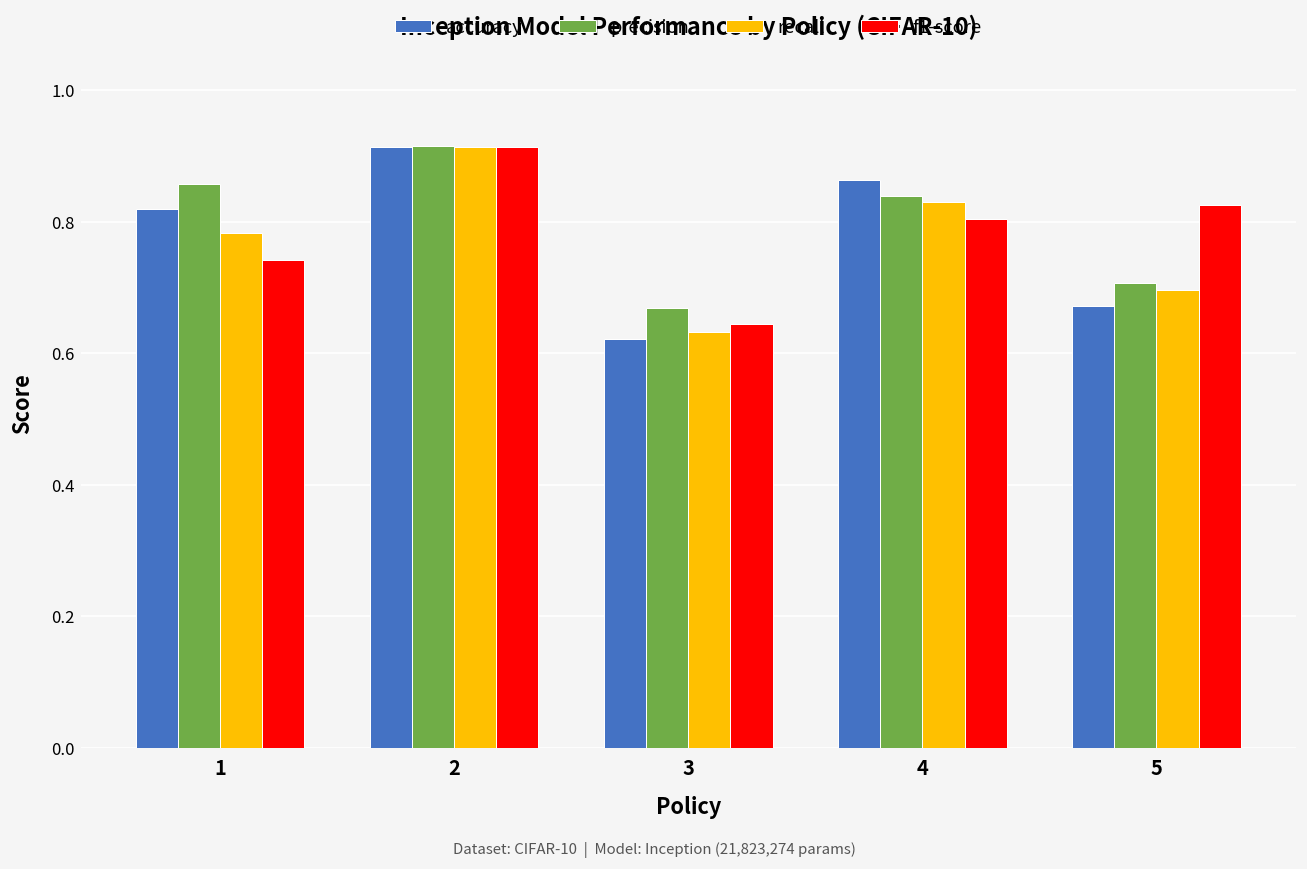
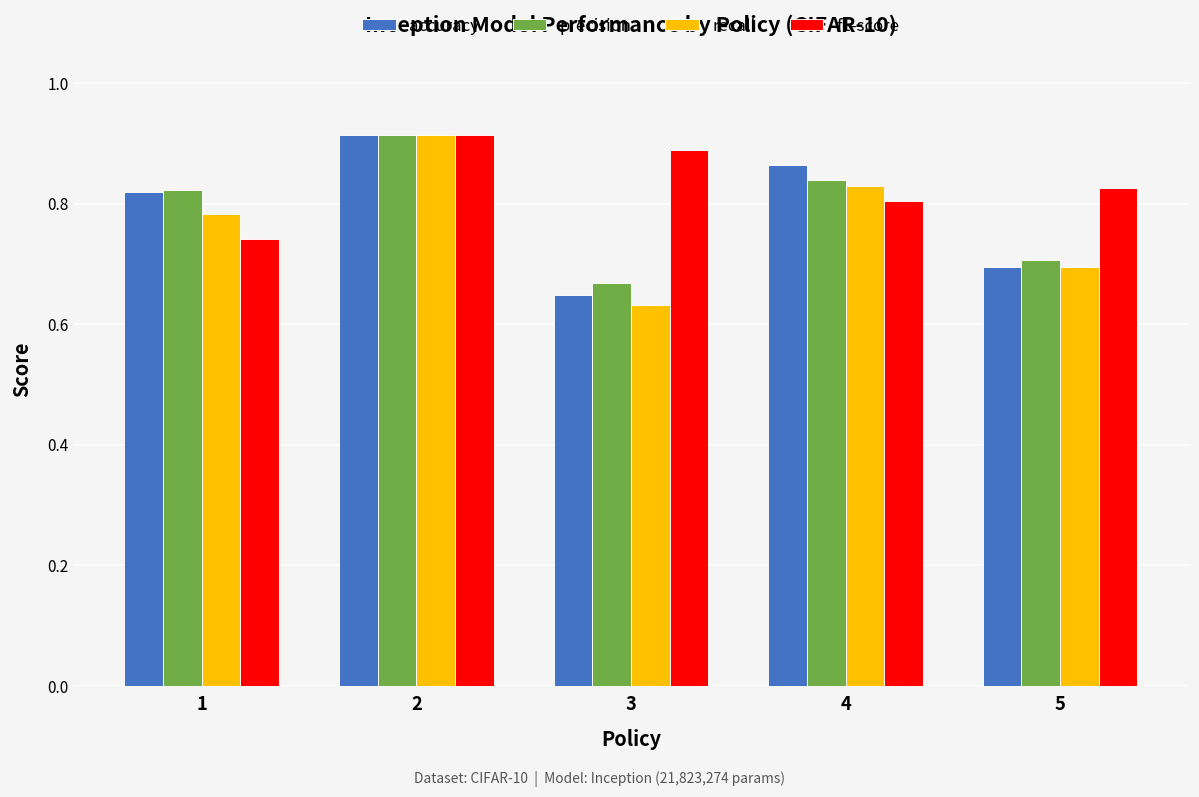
precision, 1: 0.86 -> 0.82
accuracy, 3: 0.62 -> 0.65
f1-score, 3: 0.64 -> 0.89
accuracy, 5: 0.67 -> 0.70
